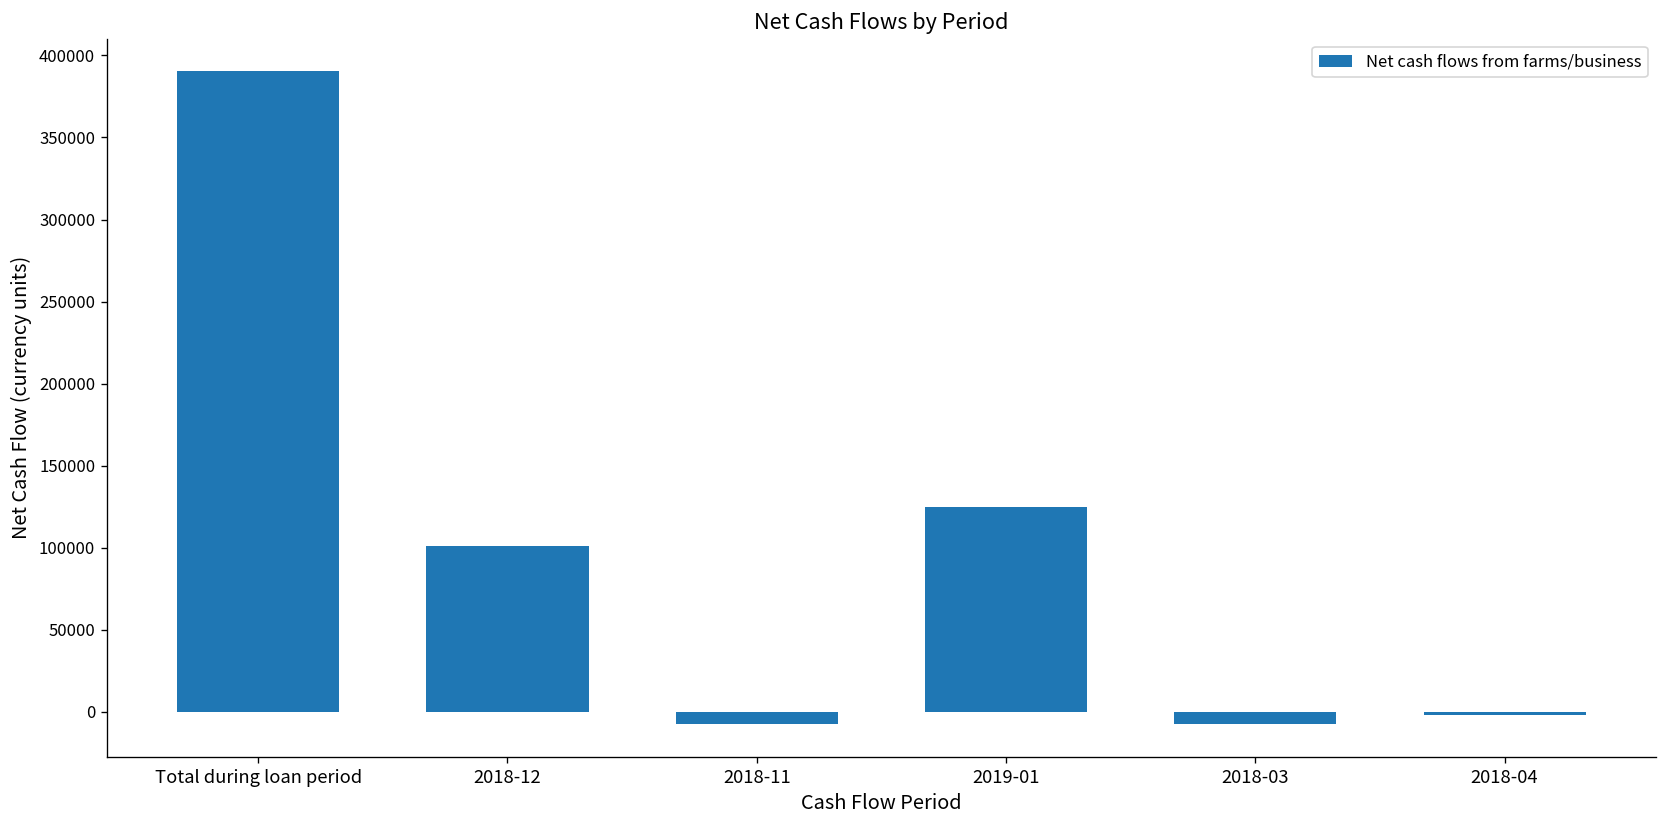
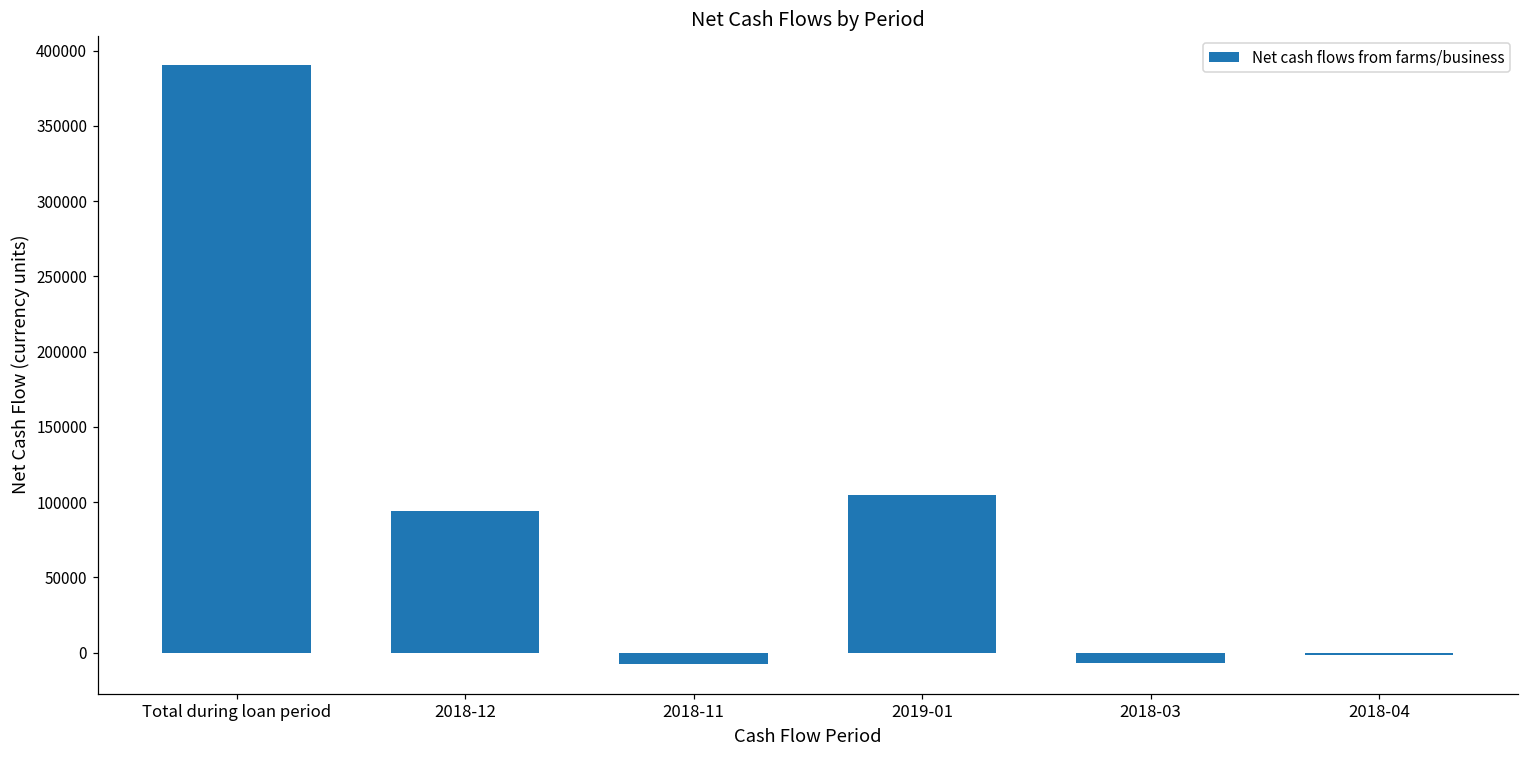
2018-12: 101000 -> 94000
2019-01: 125000 -> 105000
